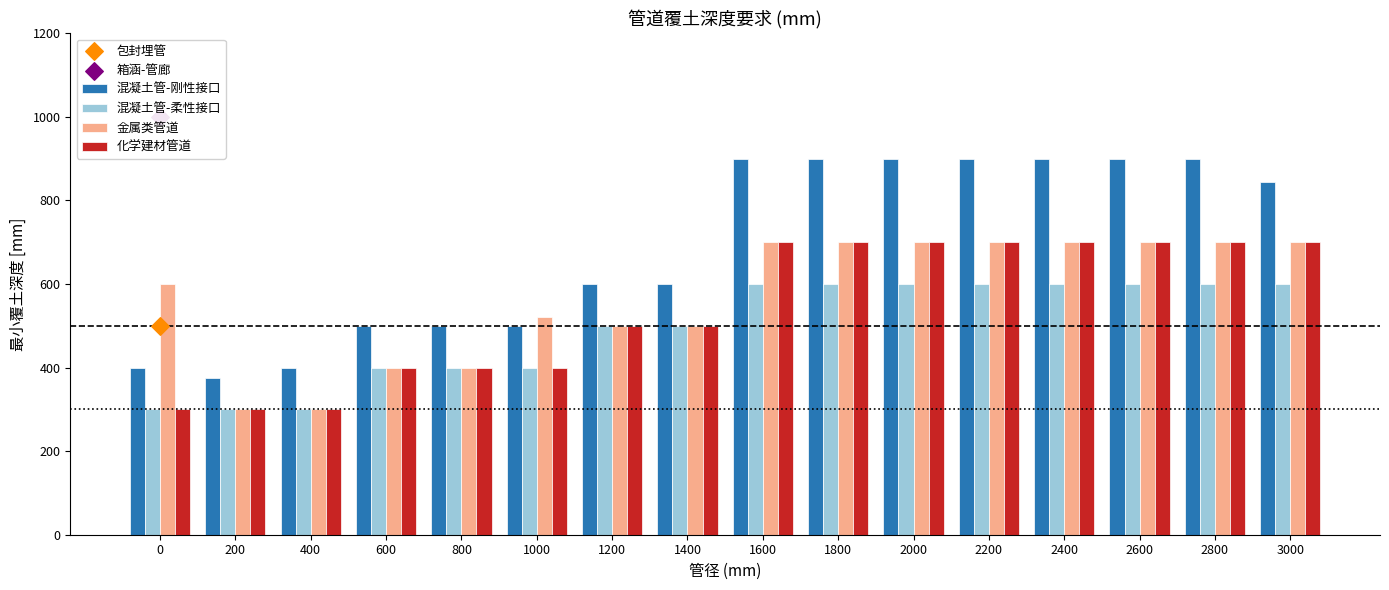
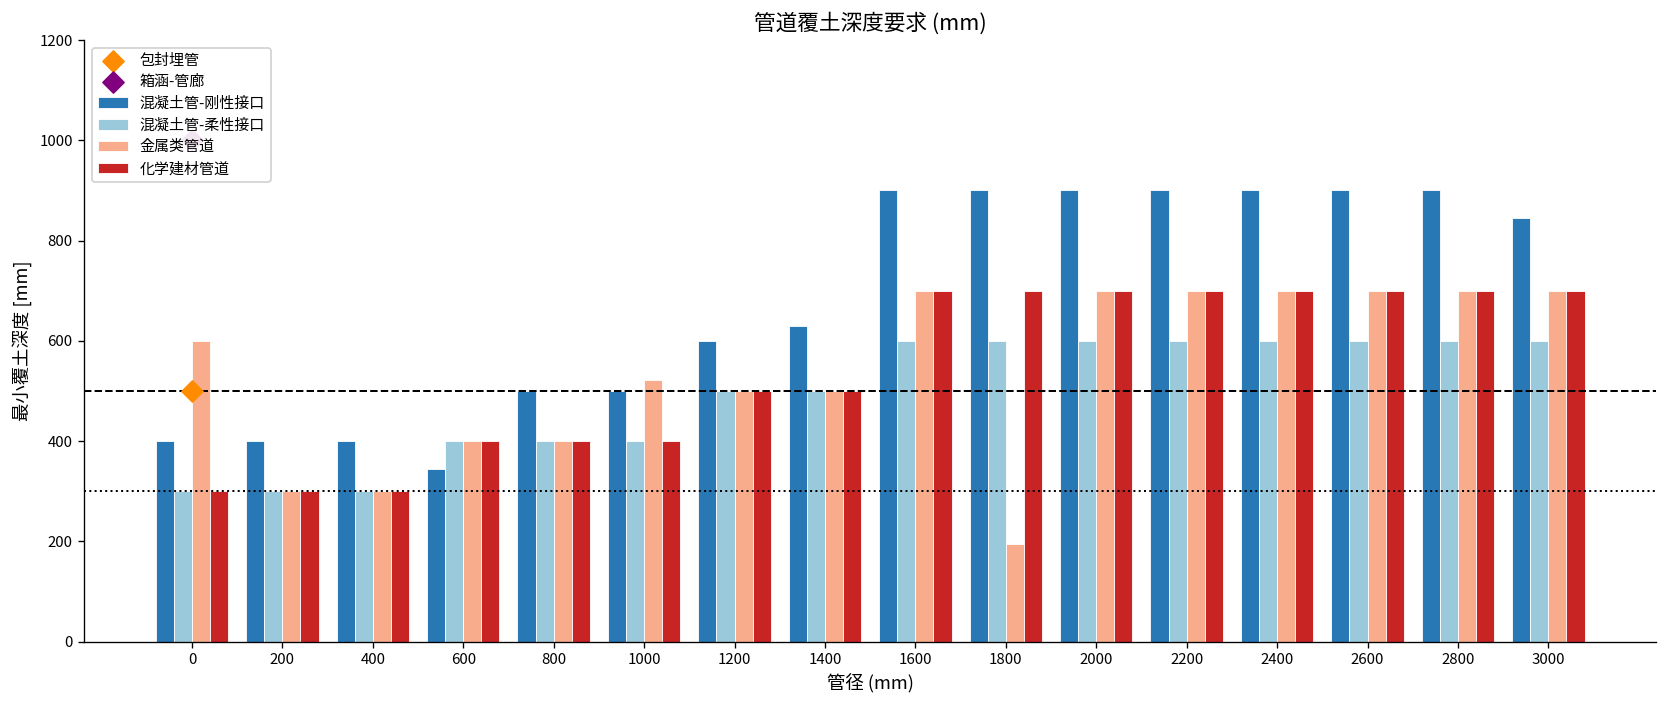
混凝土管-刚性接口, 200: 380 -> 400
混凝土管-刚性接口, 600: 500 -> 340
混凝土管-刚性接口, 1400: 600 -> 630
金属类管道, 1800: 700 -> 200
